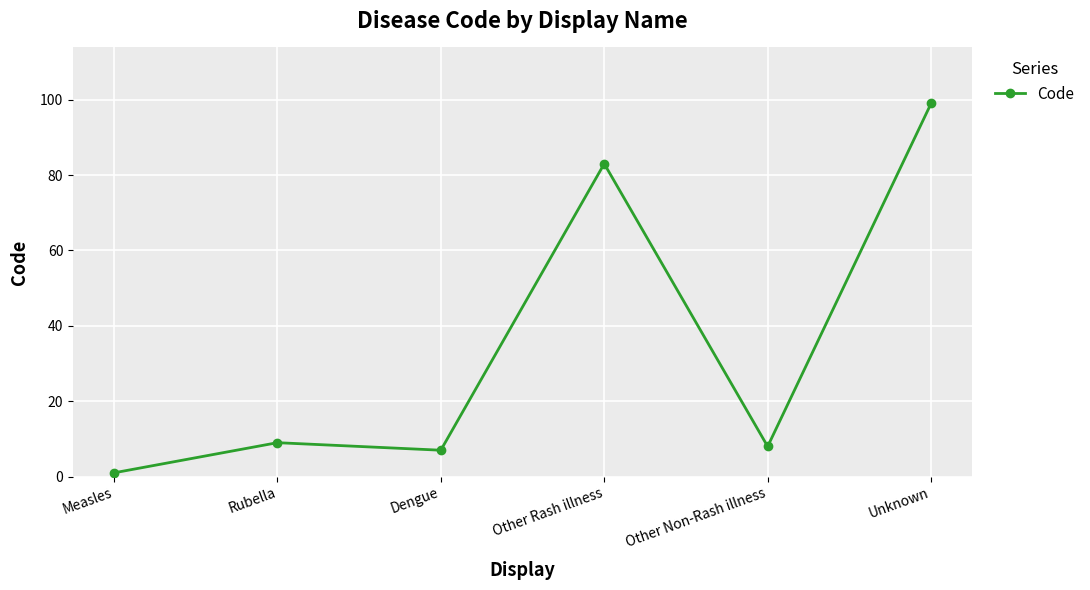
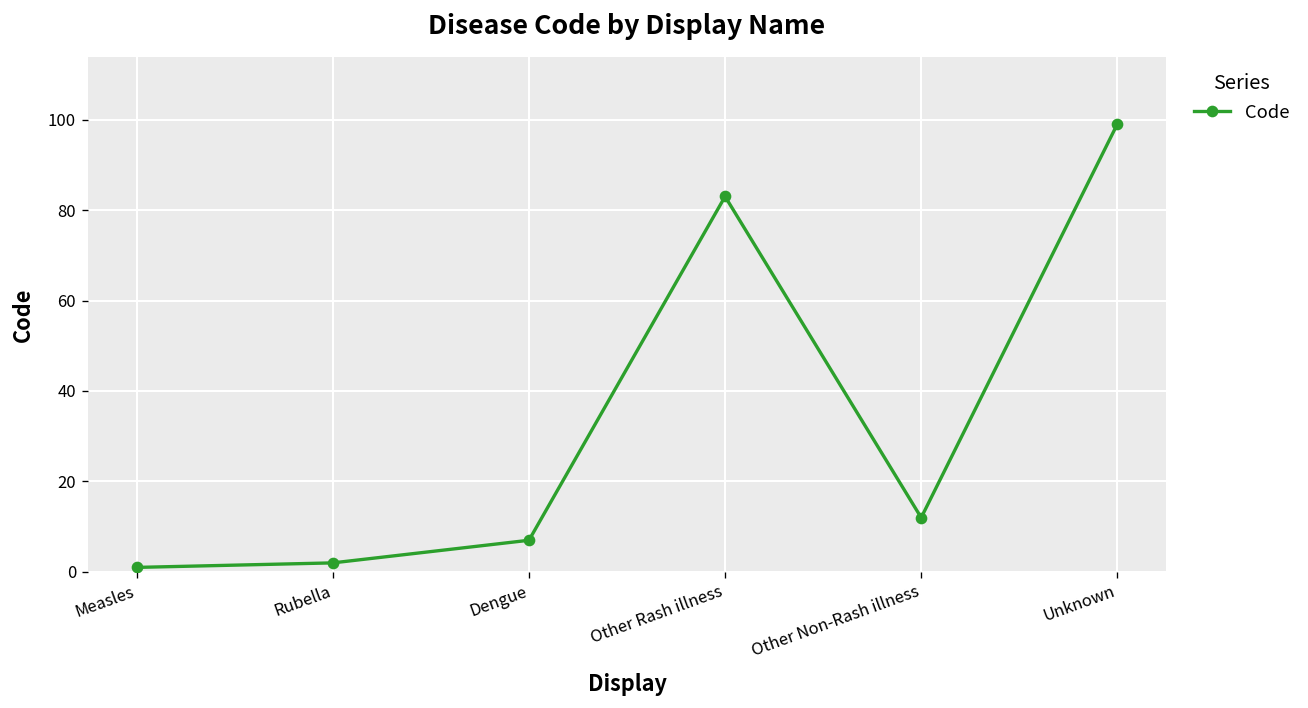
Rubella: 9 -> 2
Other Non-Rash illness: 8 -> 12
